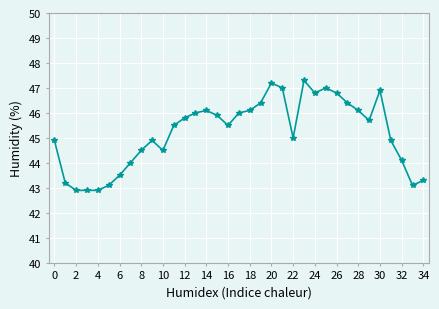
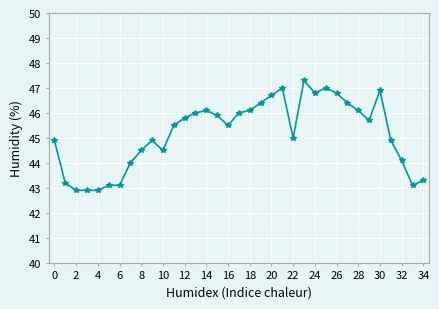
6: 43.5 -> 43.1
20: 47.2 -> 46.7
